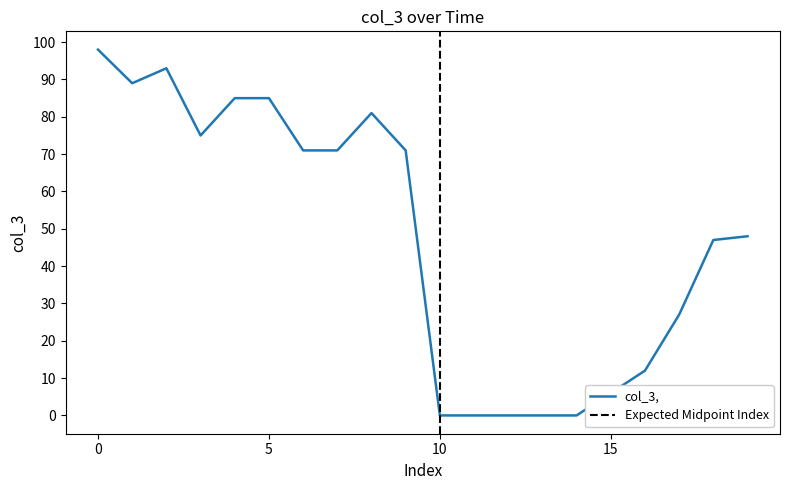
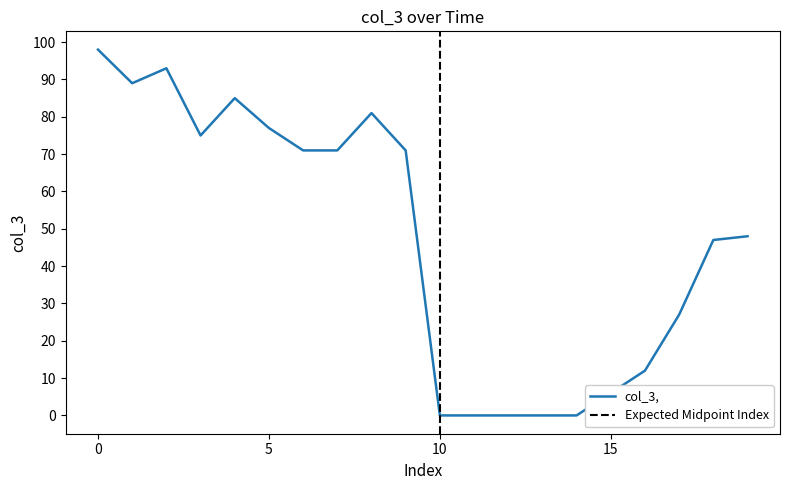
5: 85 -> 77
